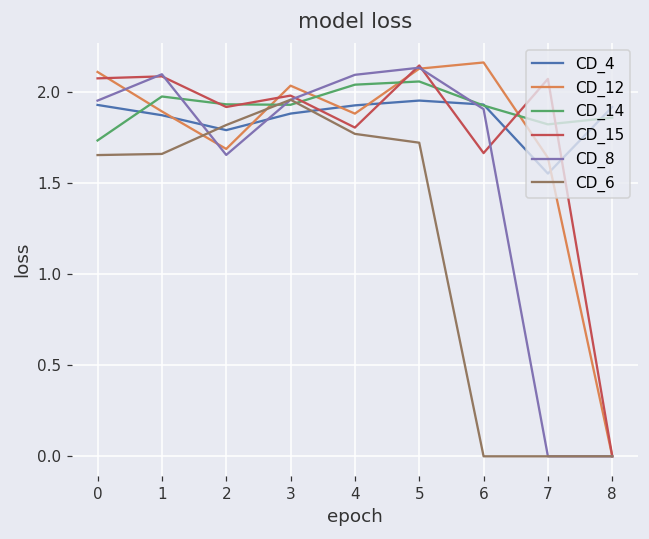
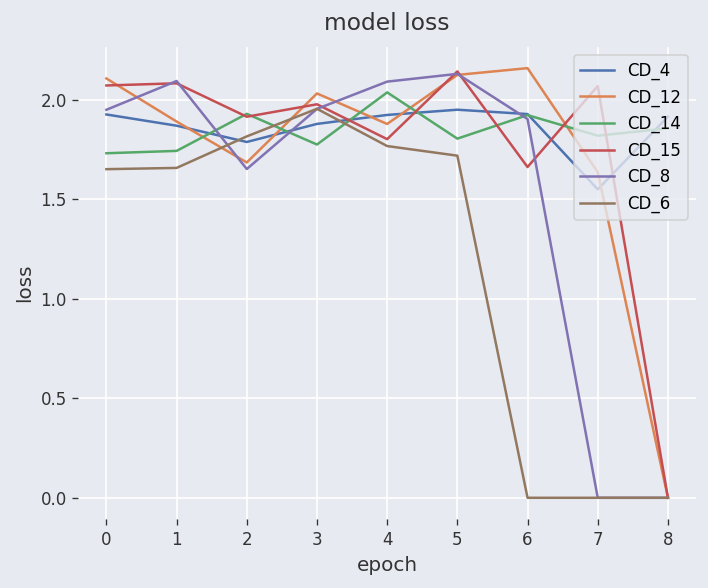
CD_14, 1: 1.97 -> 1.74
CD_14, 3: 1.93 -> 1.78
CD_14, 5: 2.06 -> 1.81
